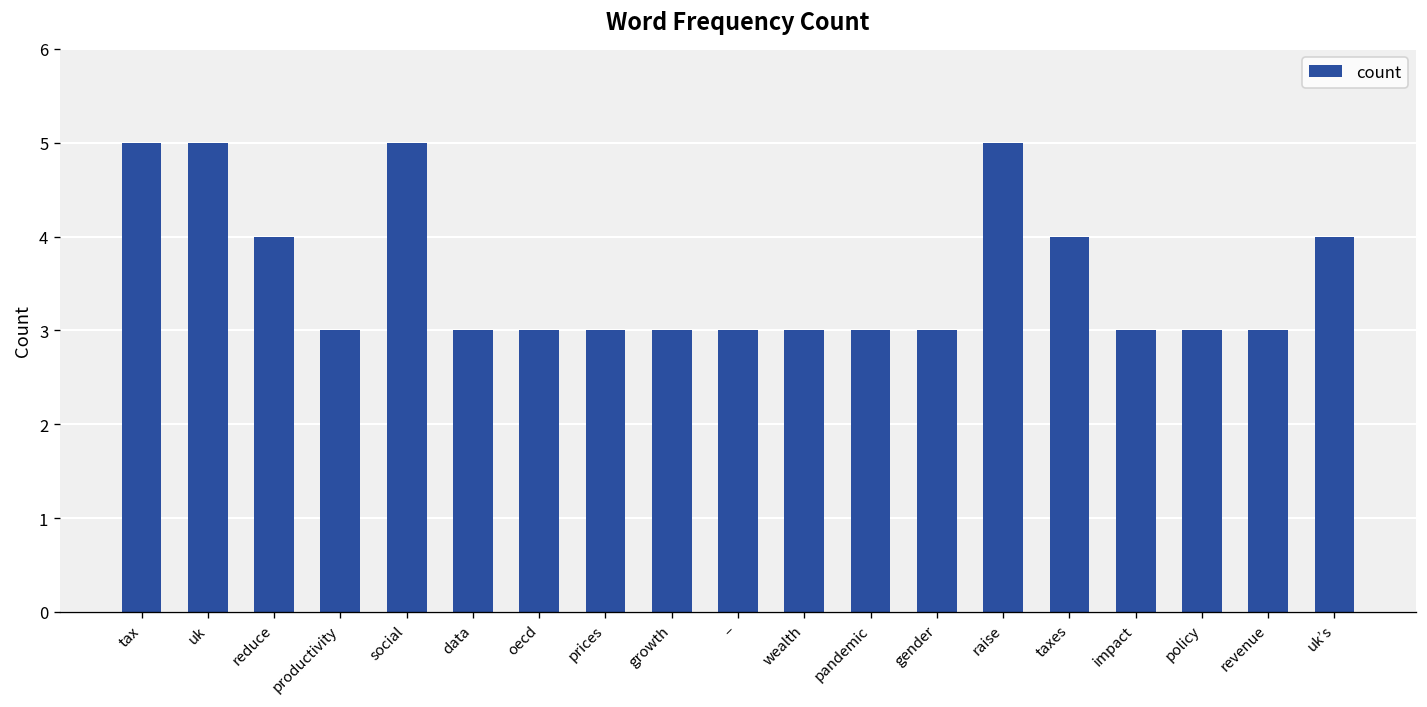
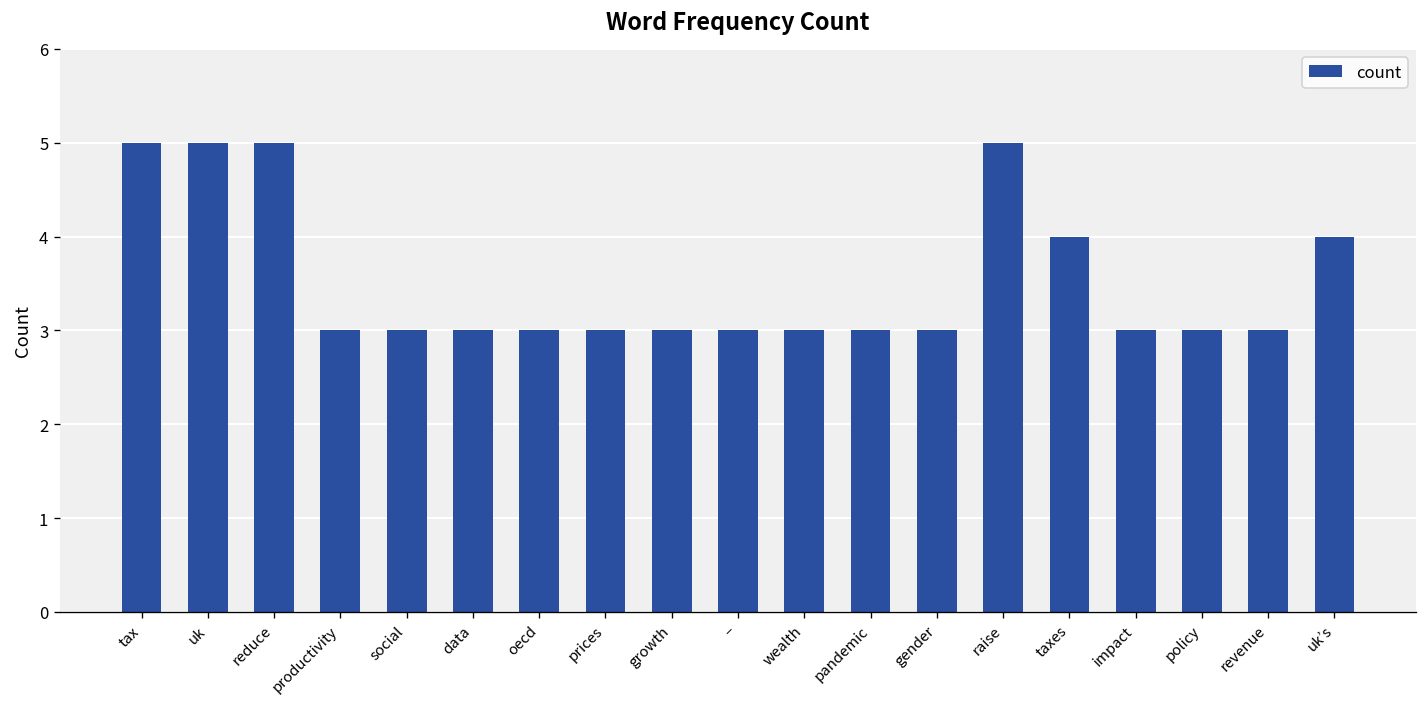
reduce: 4 -> 5
social: 5 -> 3
